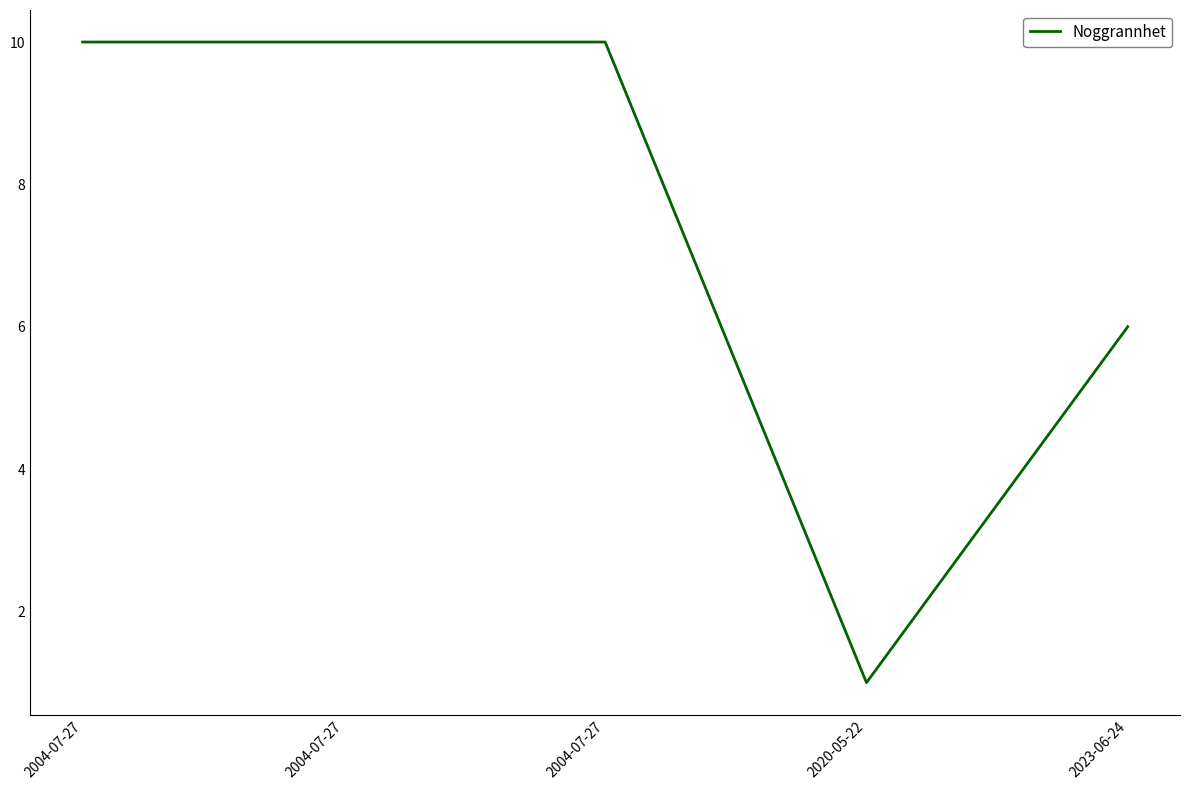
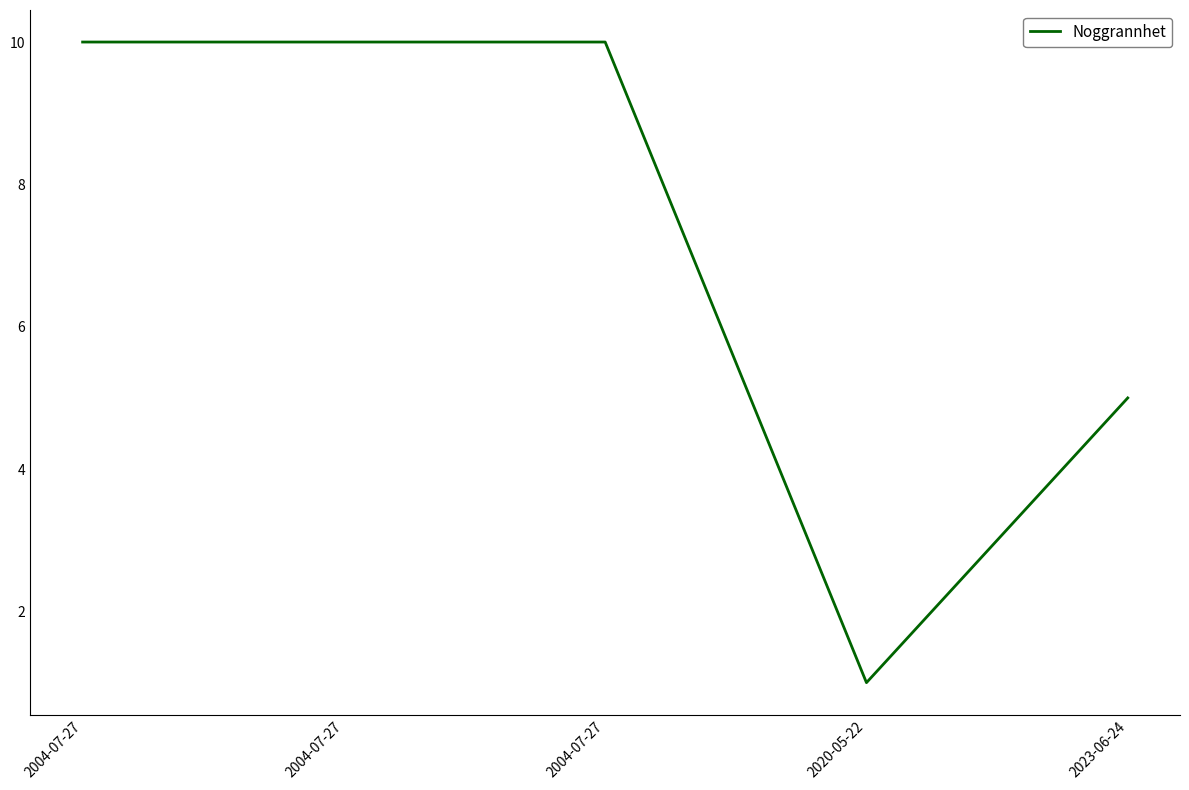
2023-06-24: 6 -> 5
